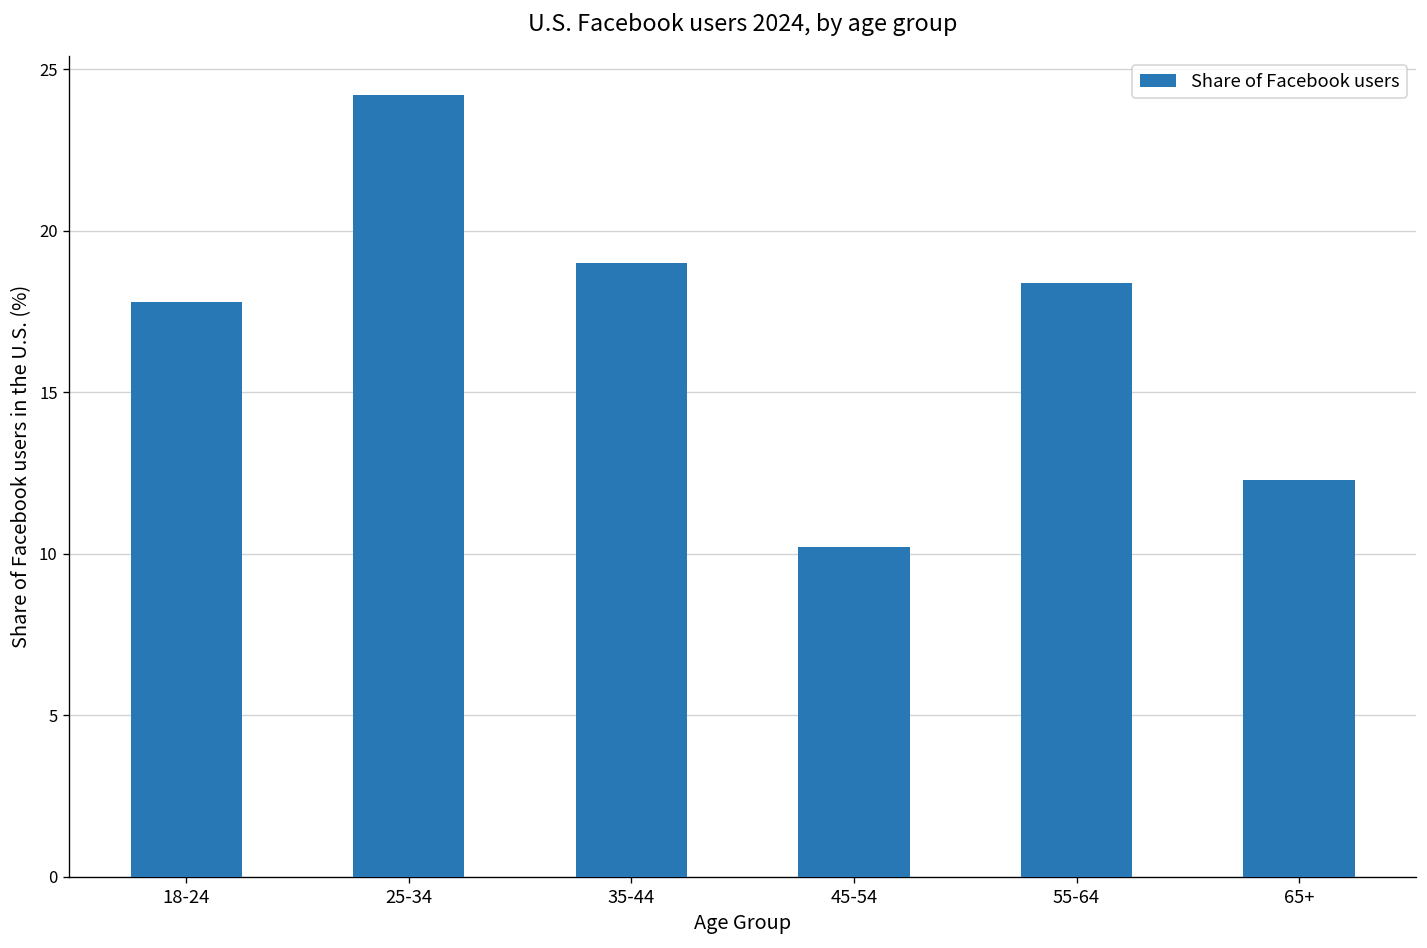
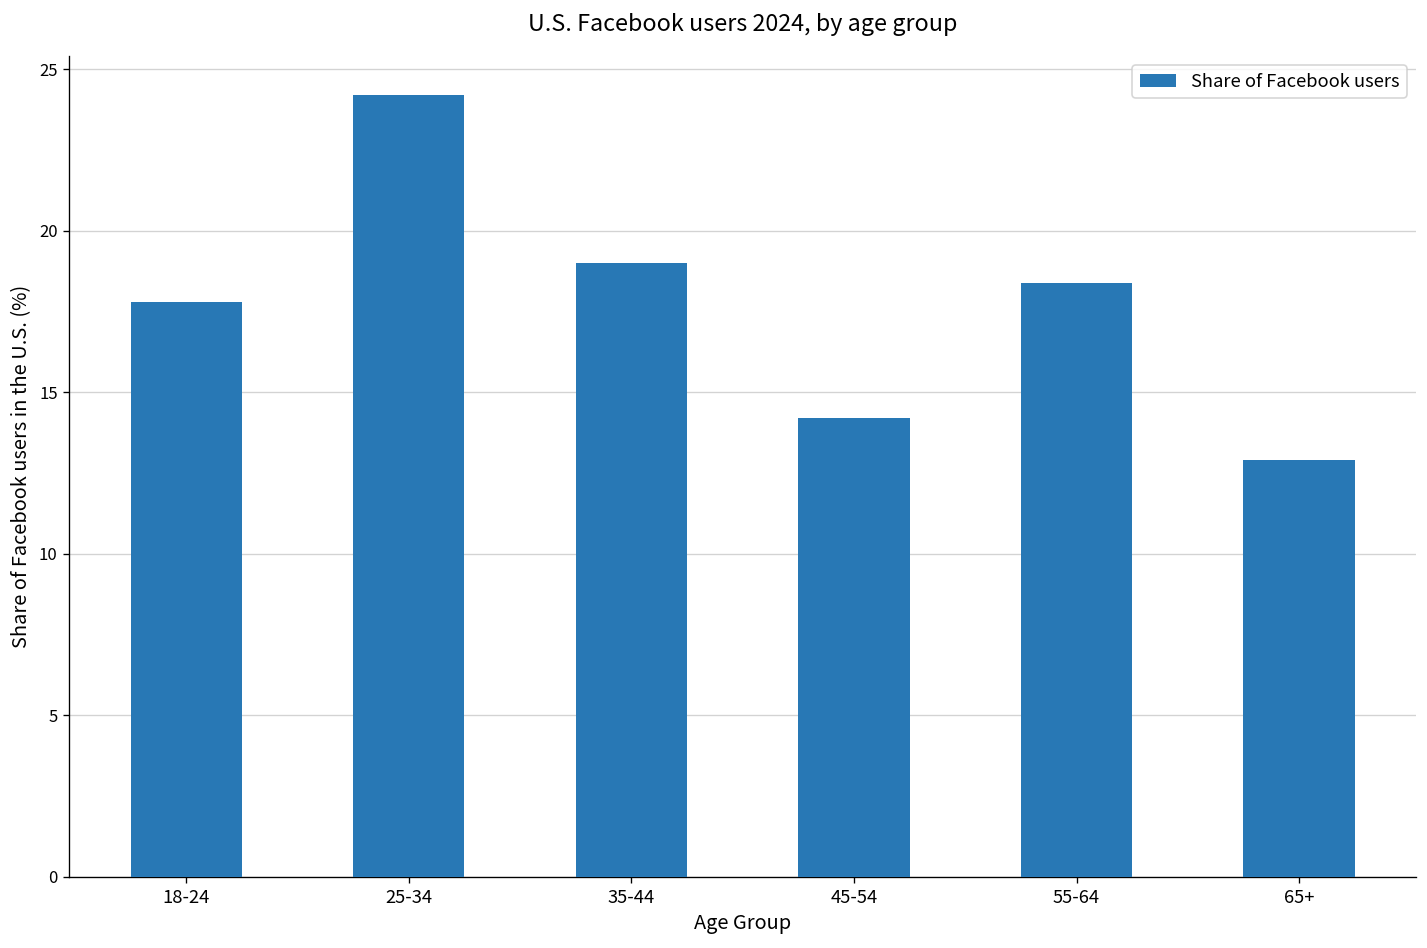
45-54: 10.2 -> 14.2
65+: 12.3 -> 12.9
